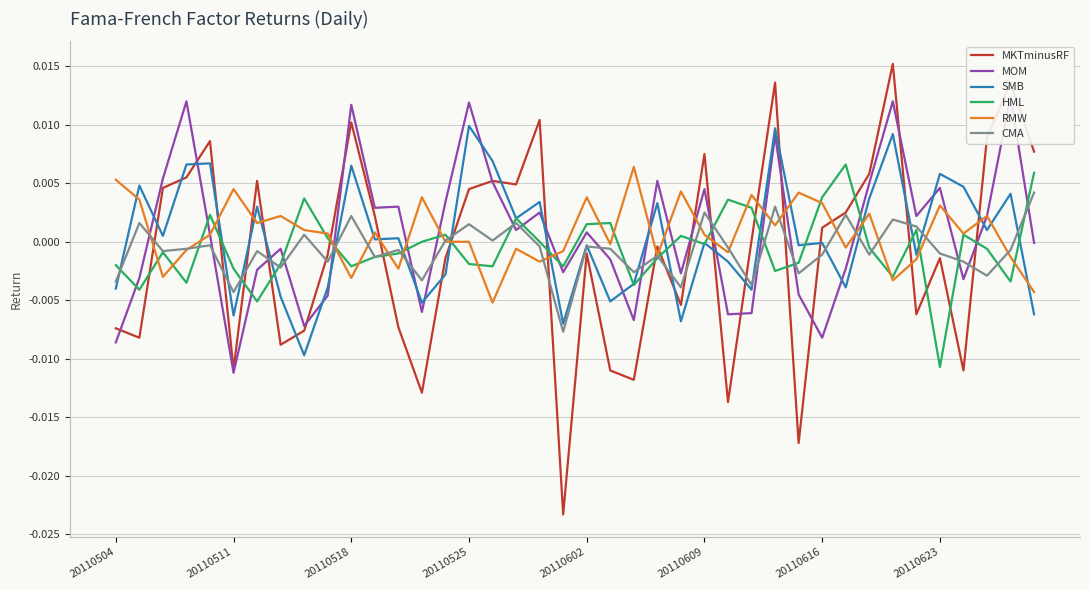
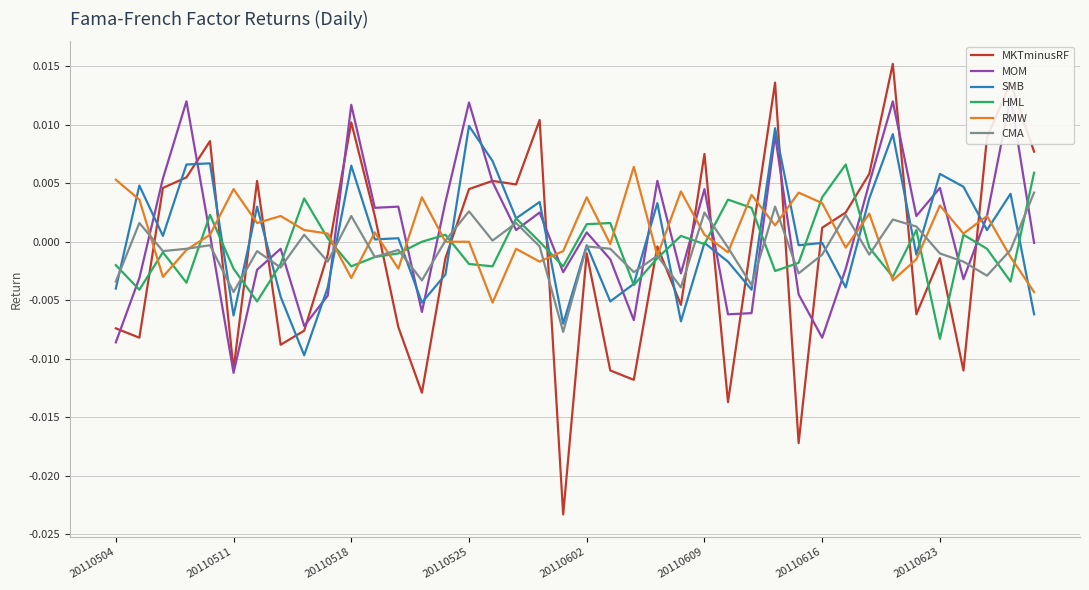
CMA, 20110525: 0.0015 -> 0.0026
HML, 20110623: -0.0107 -> -0.0083
